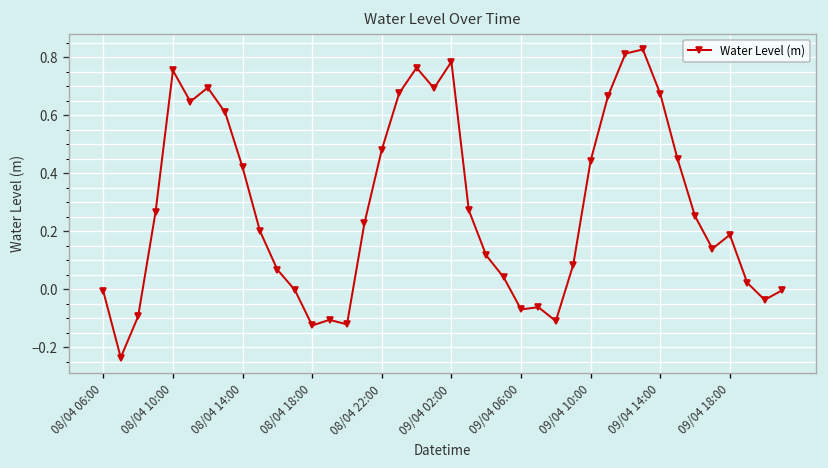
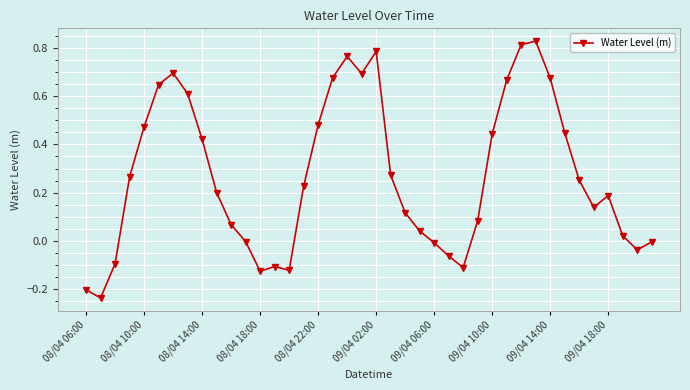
08/04 06:00: -0.01 -> -0.20
08/04 10:00: 0.75 -> 0.47
09/04 06:00: -0.07 -> -0.01
